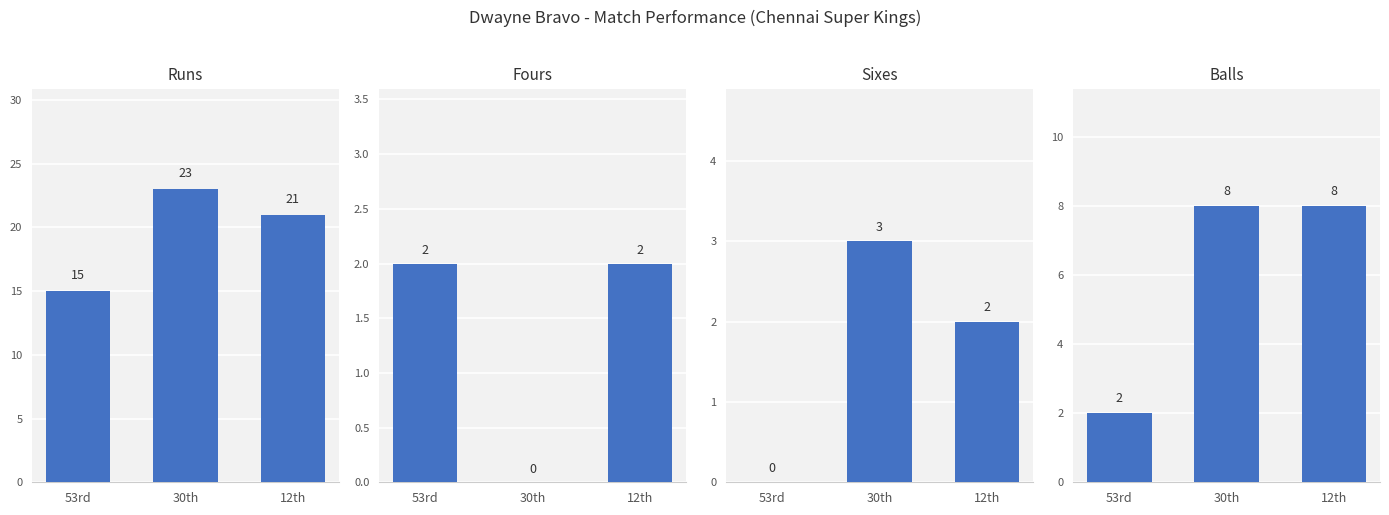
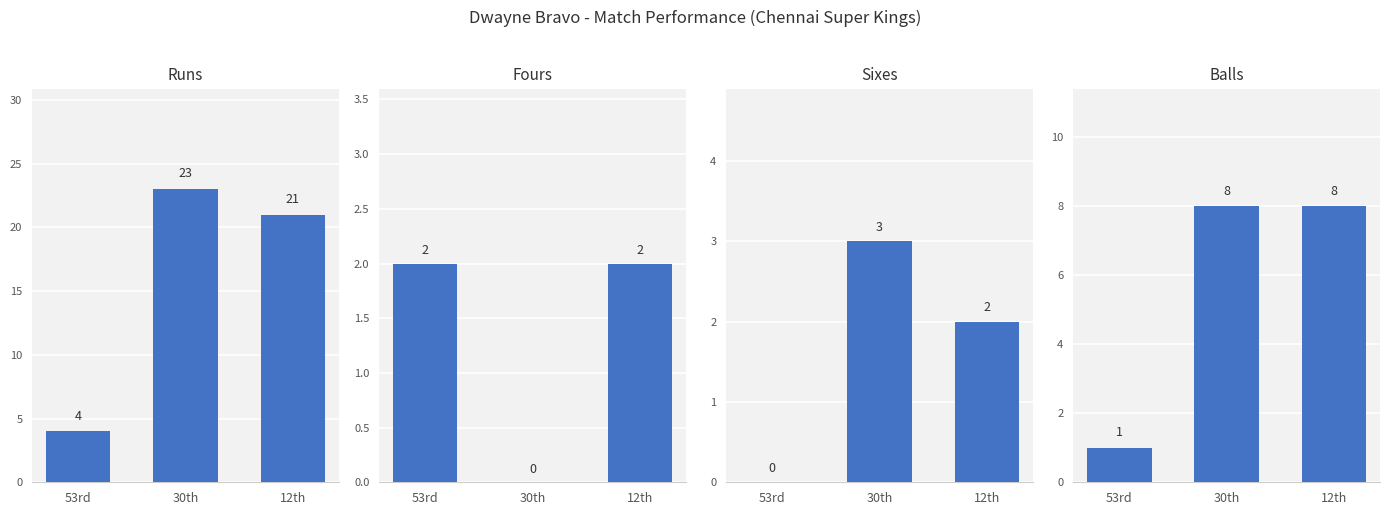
Runs, 53rd: 15 -> 4
Balls, 53rd: 2 -> 1
